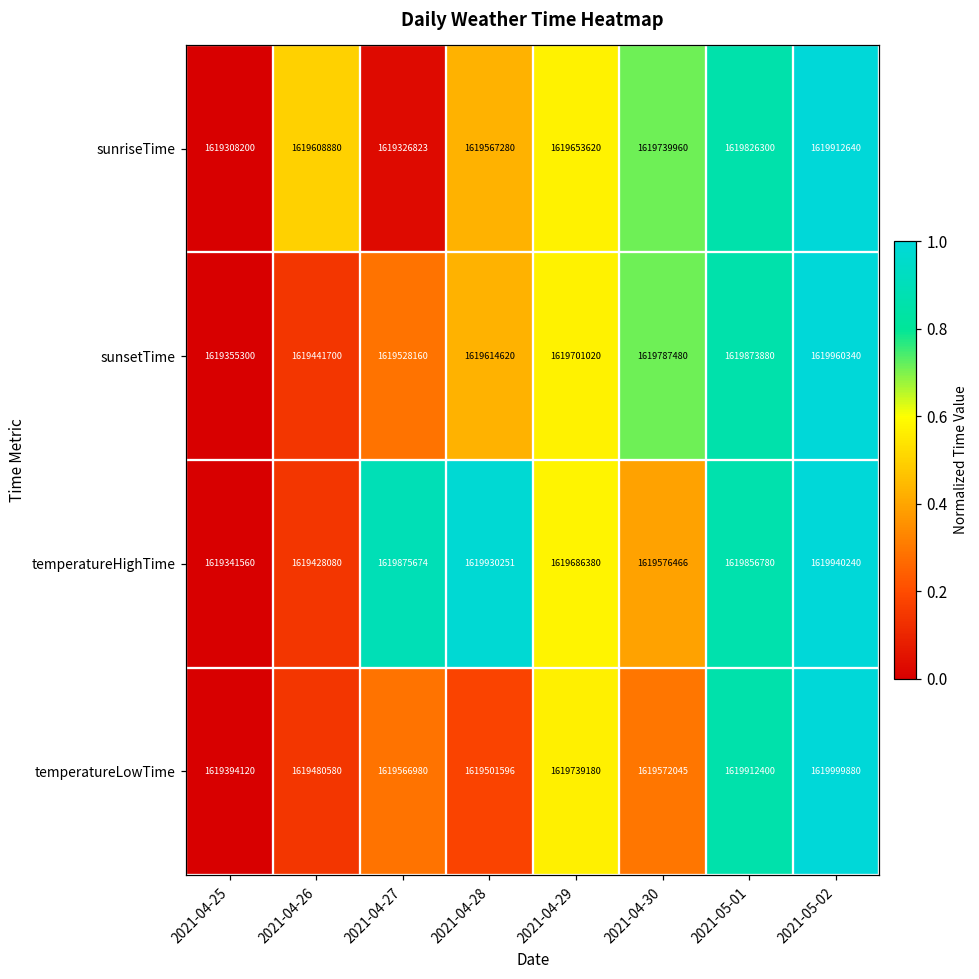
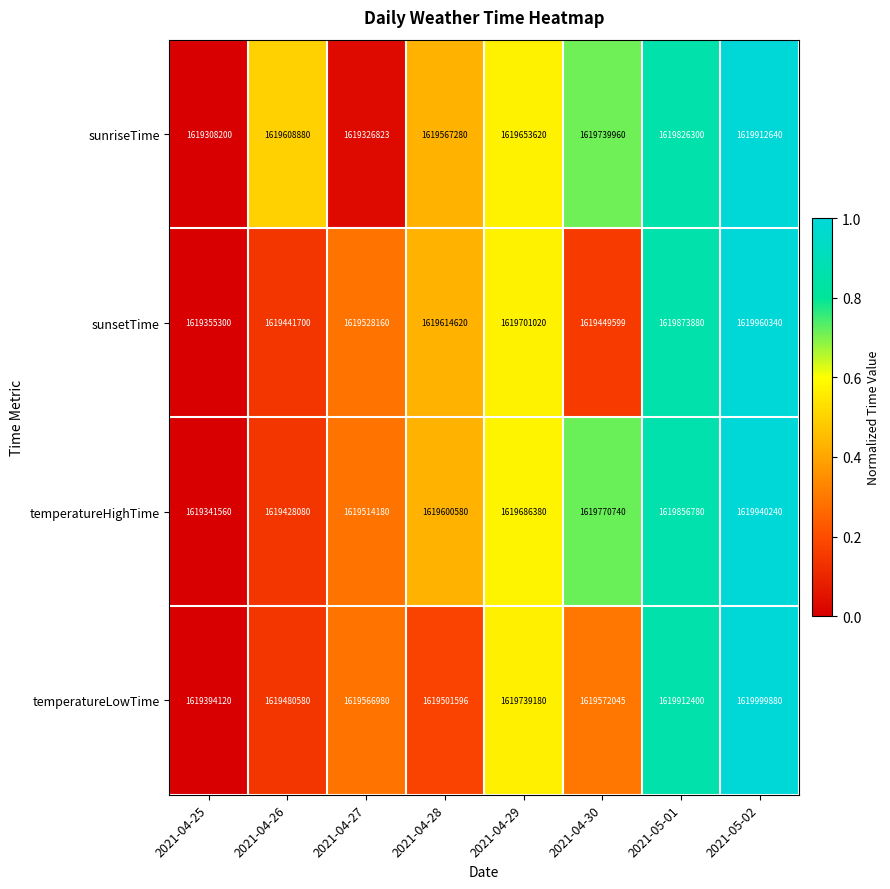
sunsetTime, 2021-04-30: 1619787480 -> 1619449599
temperatureHighTime, 2021-04-27: 1619875674 -> 1619514180
temperatureHighTime, 2021-04-28: 1619930251 -> 1619600580
temperatureHighTime, 2021-04-30: 1619576466 -> 1619770740
